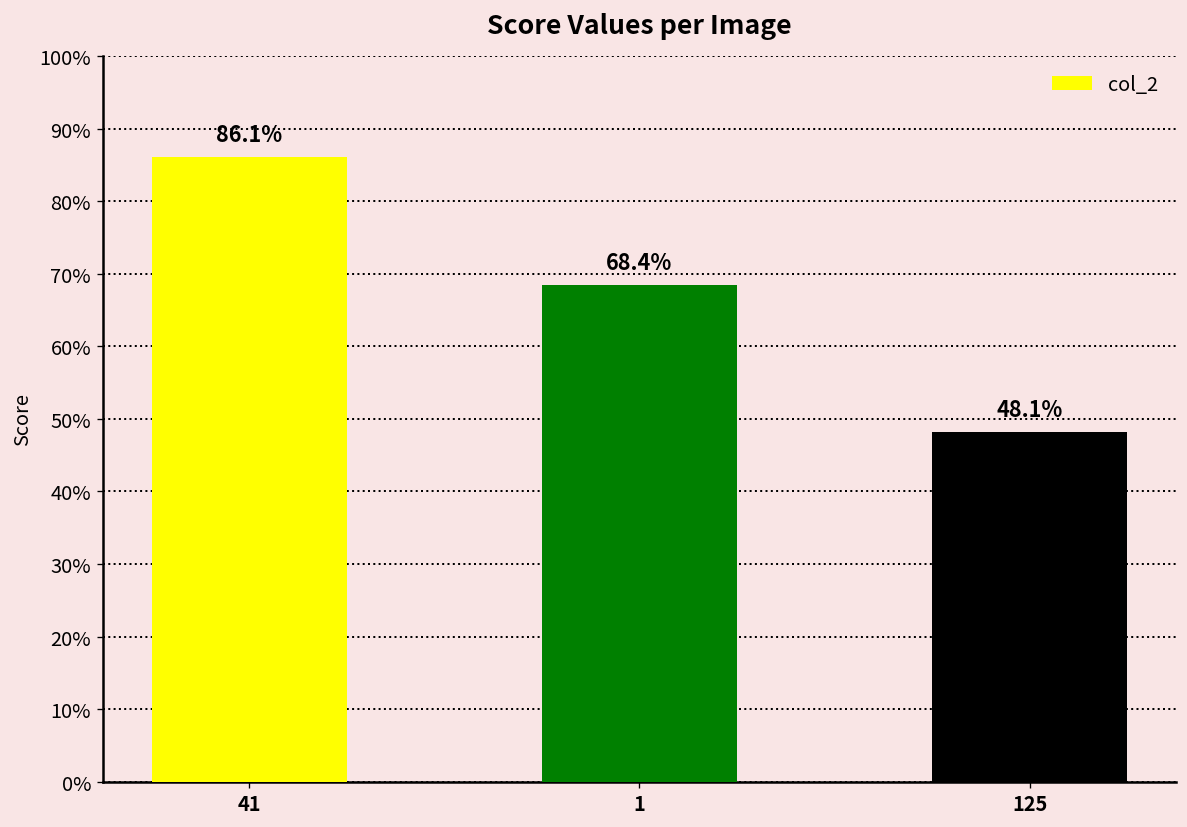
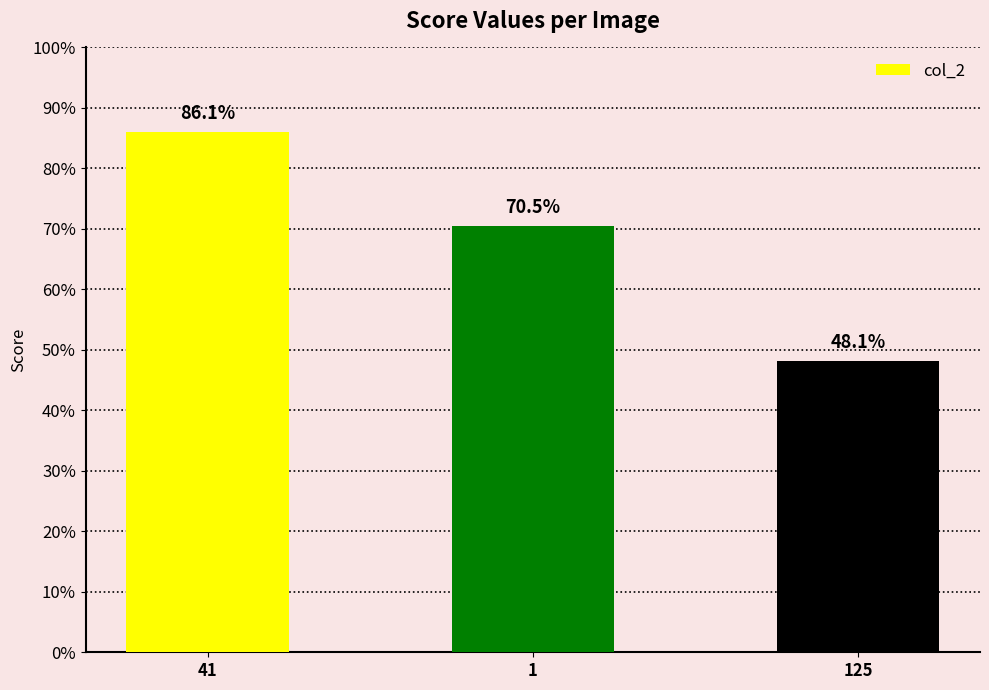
1: 68.4% -> 70.5%
